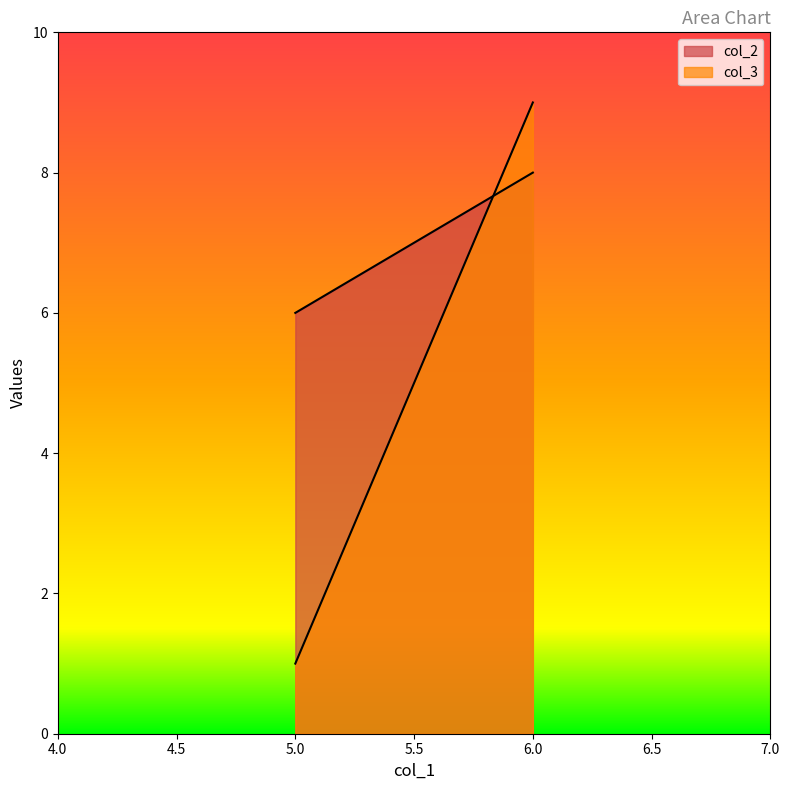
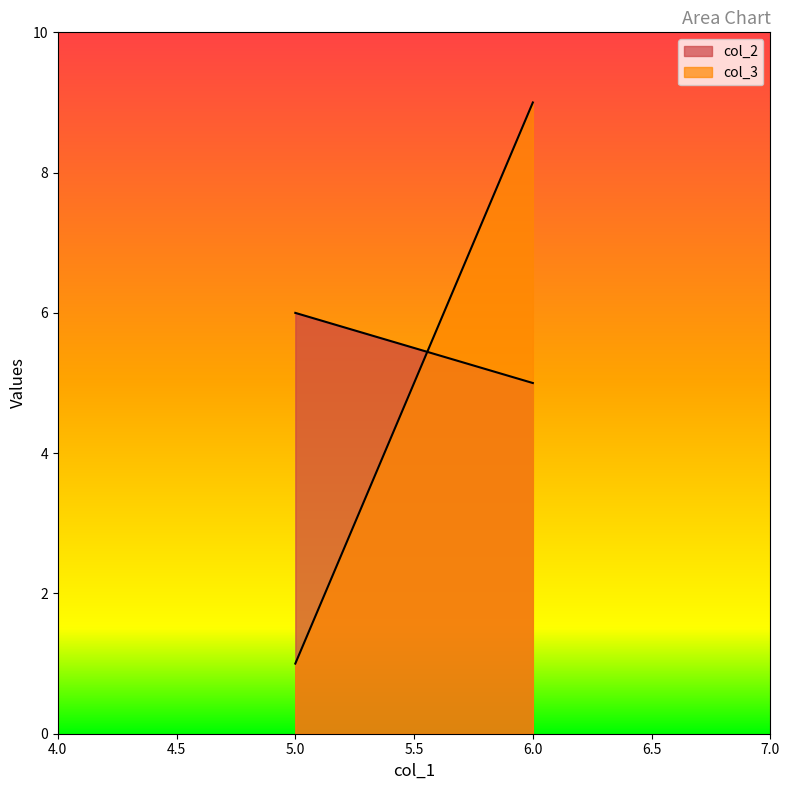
col_2, 6.0: 8 -> 5
